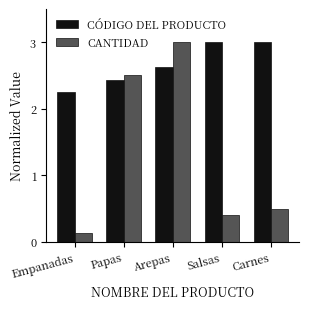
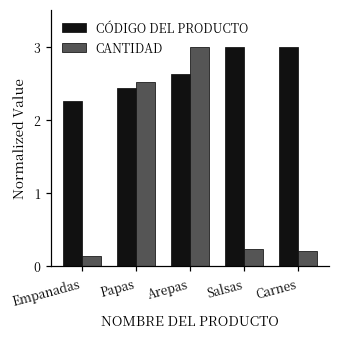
CANTIDAD, Salsas: 0.4 -> 0.2
CANTIDAD, Carnes: 0.5 -> 0.2
